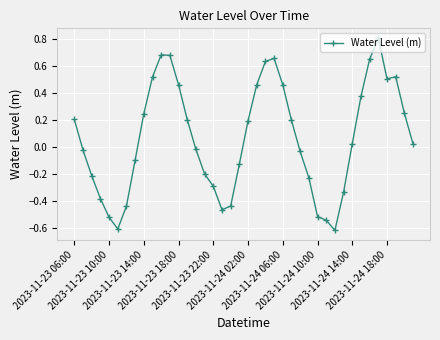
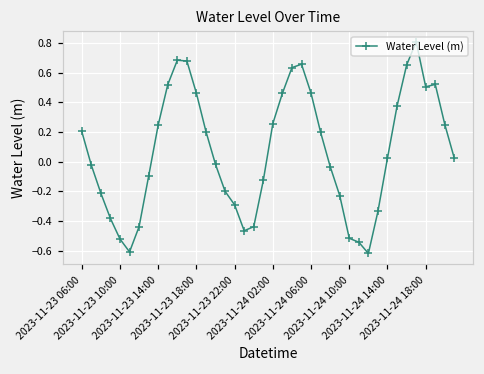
2023-11-24 02:00: 0.19 -> 0.26
